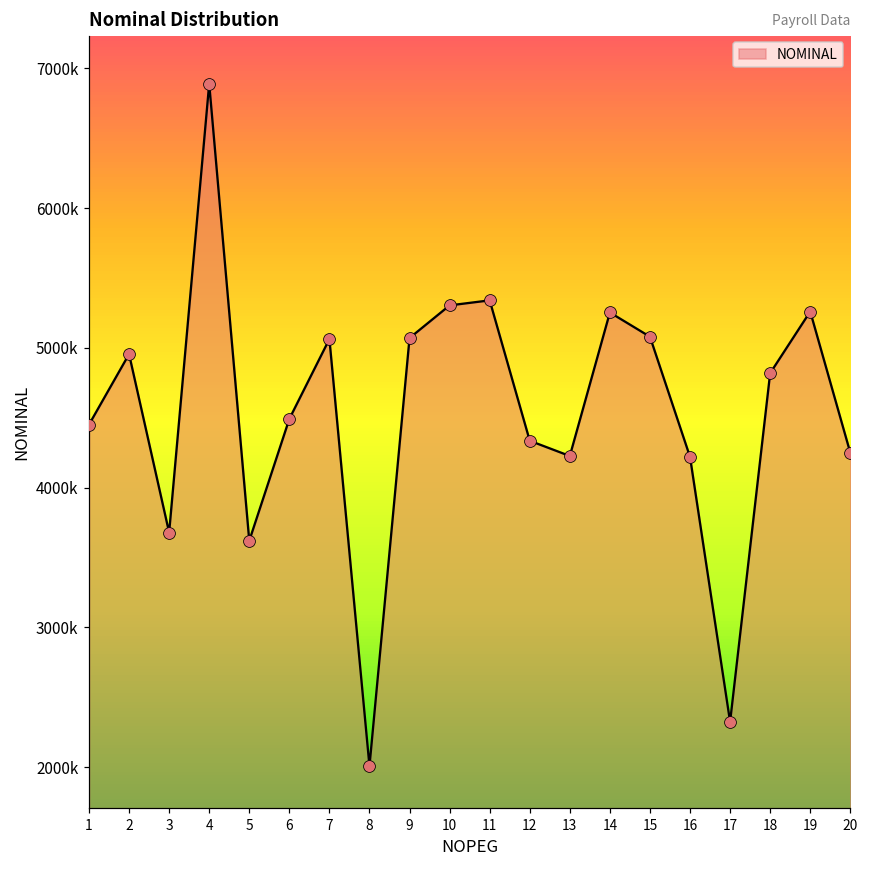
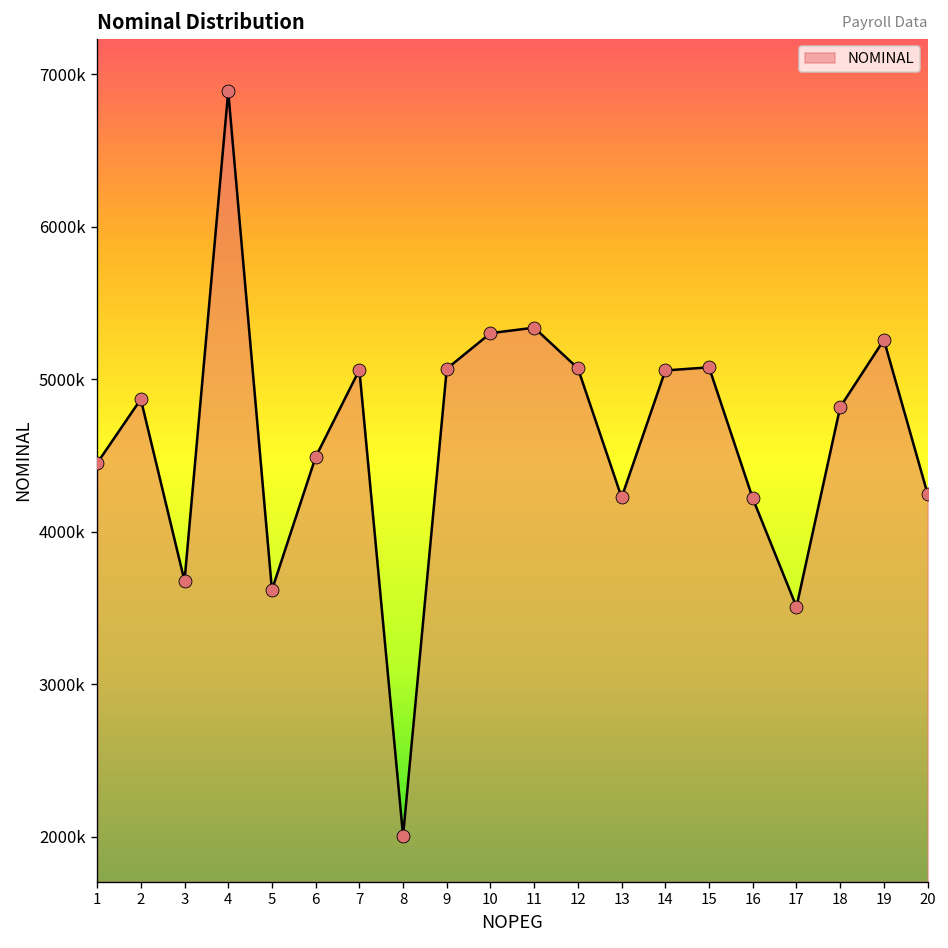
2: 4950000 -> 4870000
12: 4330000 -> 5070000
14: 5250000 -> 5060000
17: 2320000 -> 3510000
